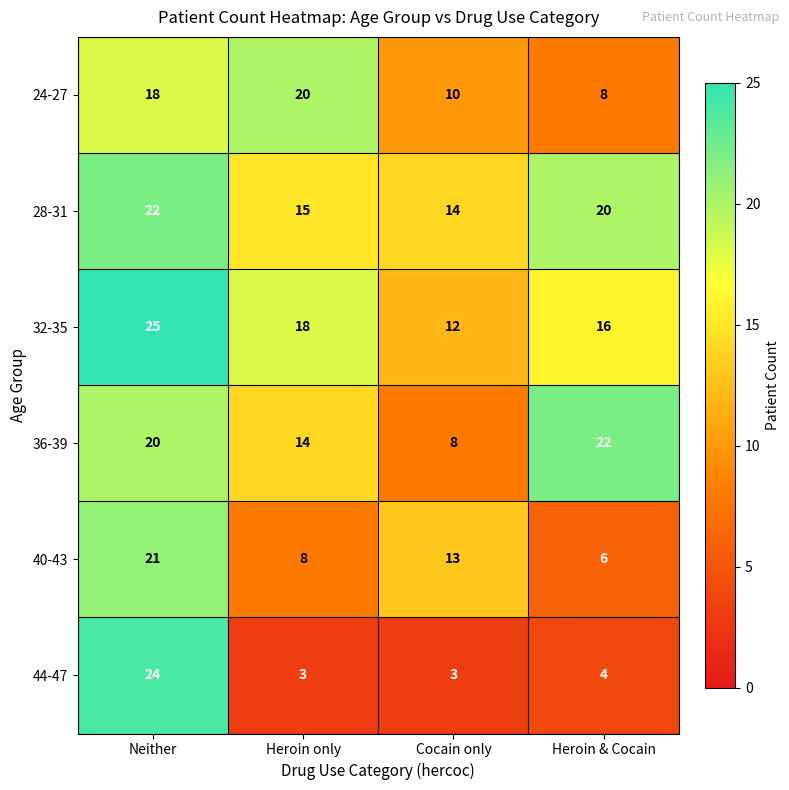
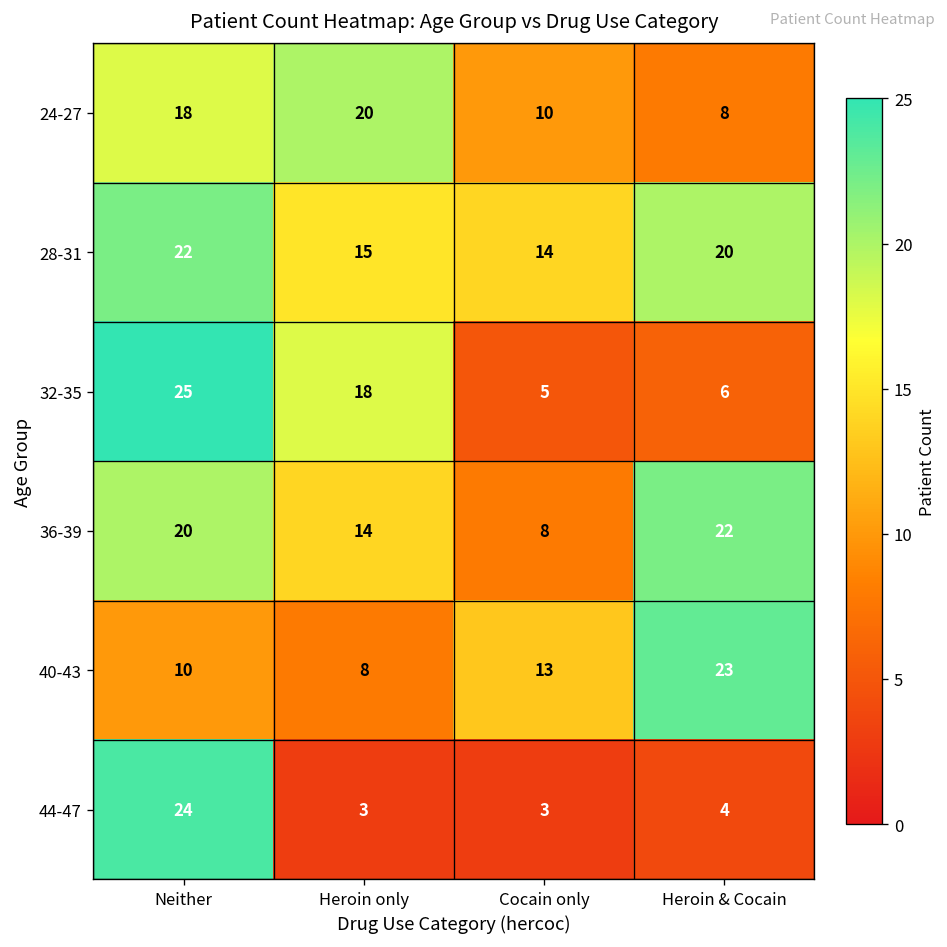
32-35, Cocain only: 12 -> 5
32-35, Heroin & Cocain: 16 -> 6
40-43, Neither: 21 -> 10
40-43, Heroin & Cocain: 6 -> 23
